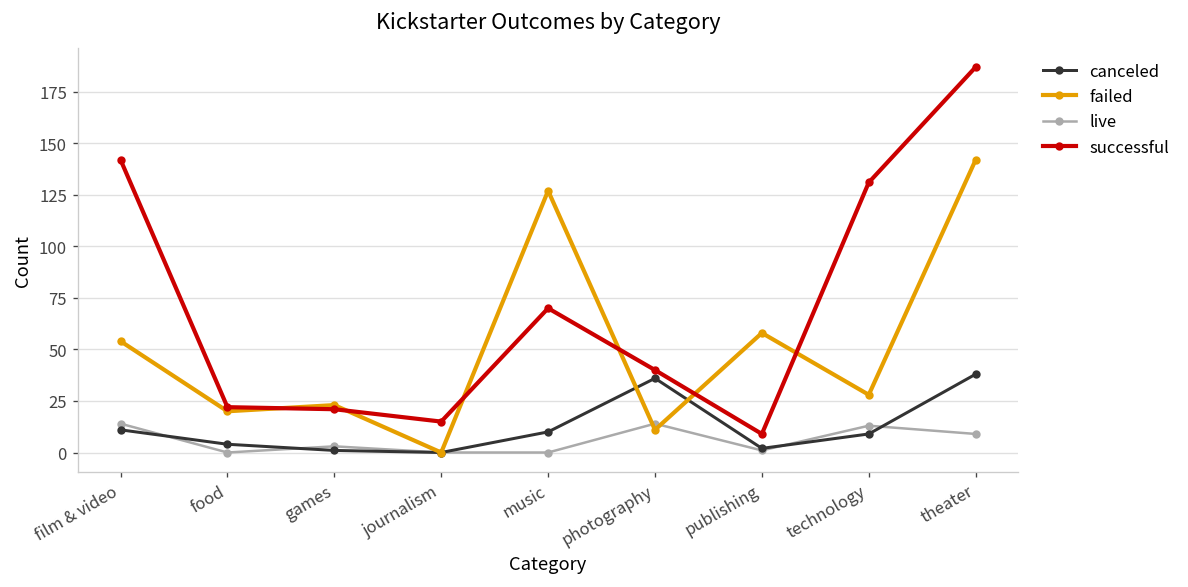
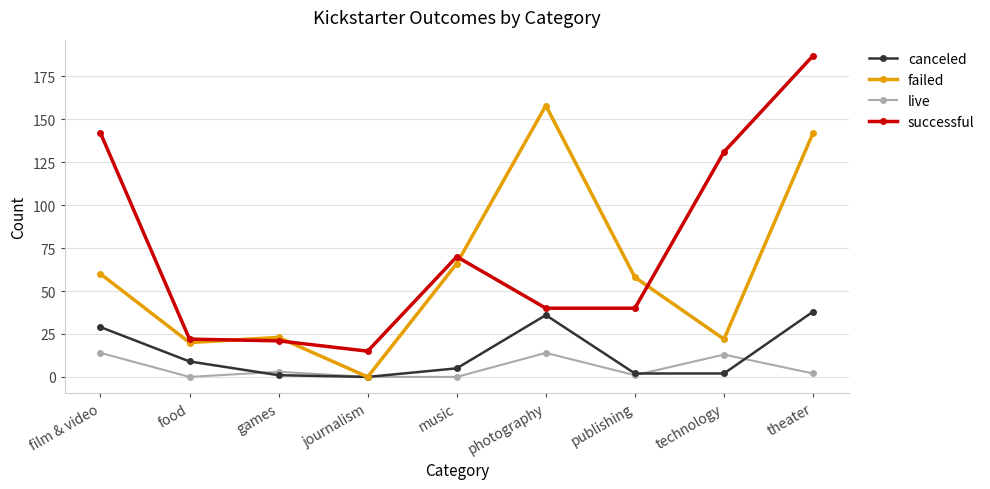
canceled, film & video: 11 -> 29
failed, film & video: 54 -> 60
canceled, food: 4 -> 9
canceled, music: 10 -> 5
failed, music: 127 -> 66
failed, photography: 11 -> 158
successful, publishing: 9 -> 40
canceled, technology: 9 -> 2
failed, technology: 28 -> 22
live, theater: 9 -> 2
